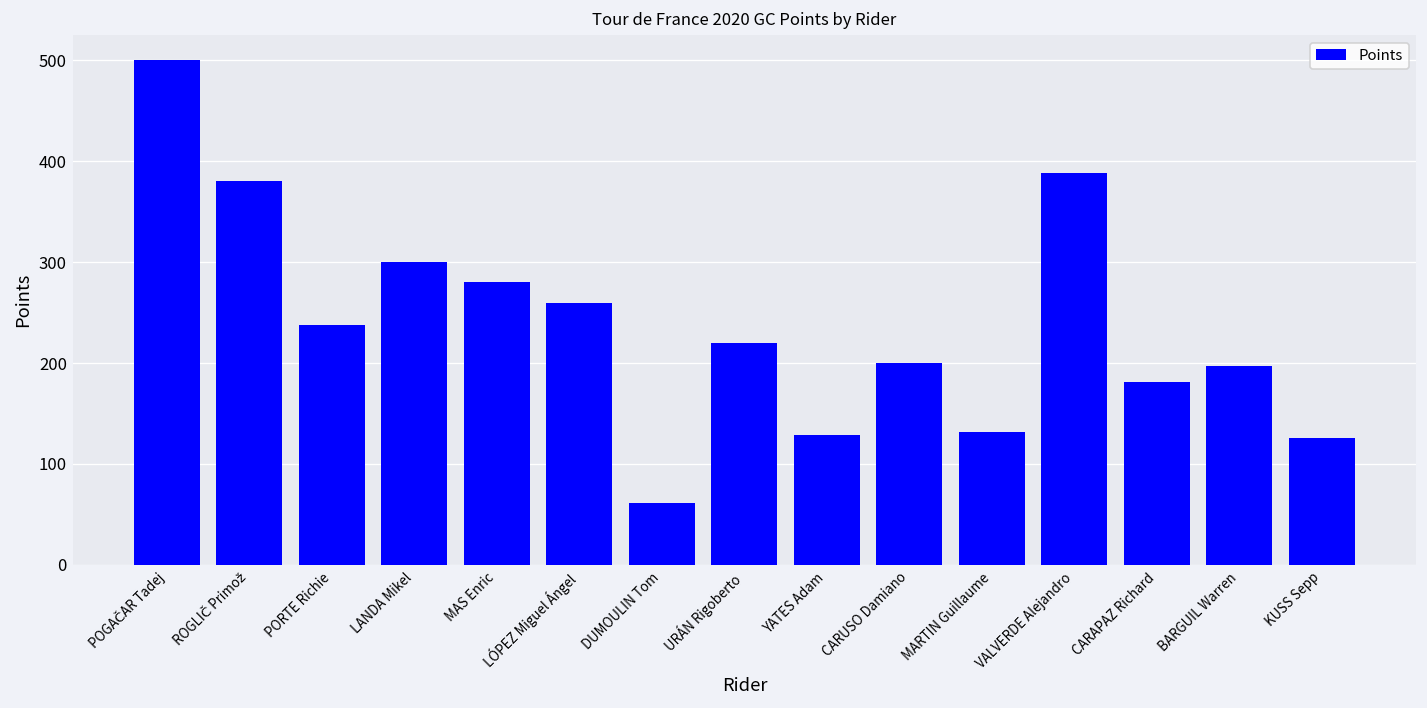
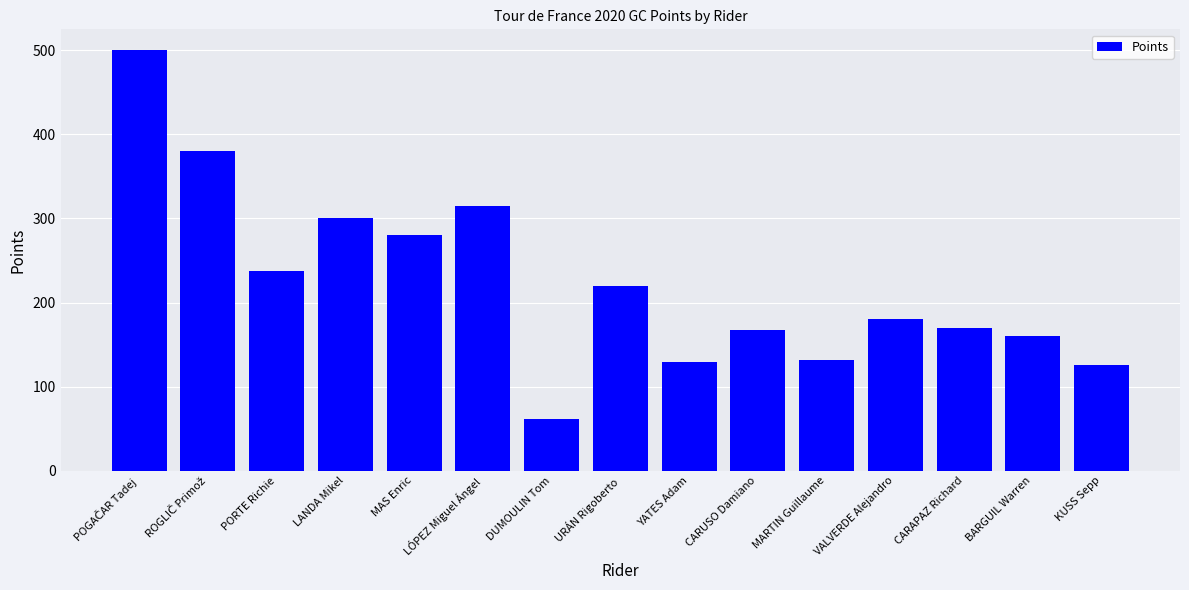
LÓPEZ Miguel Ángel: 260 -> 320
CARUSO Damiano: 200 -> 170
VALVERDE Alejandro: 390 -> 180
CARAPAZ Richard: 180 -> 170
BARGUIL Warren: 200 -> 160
